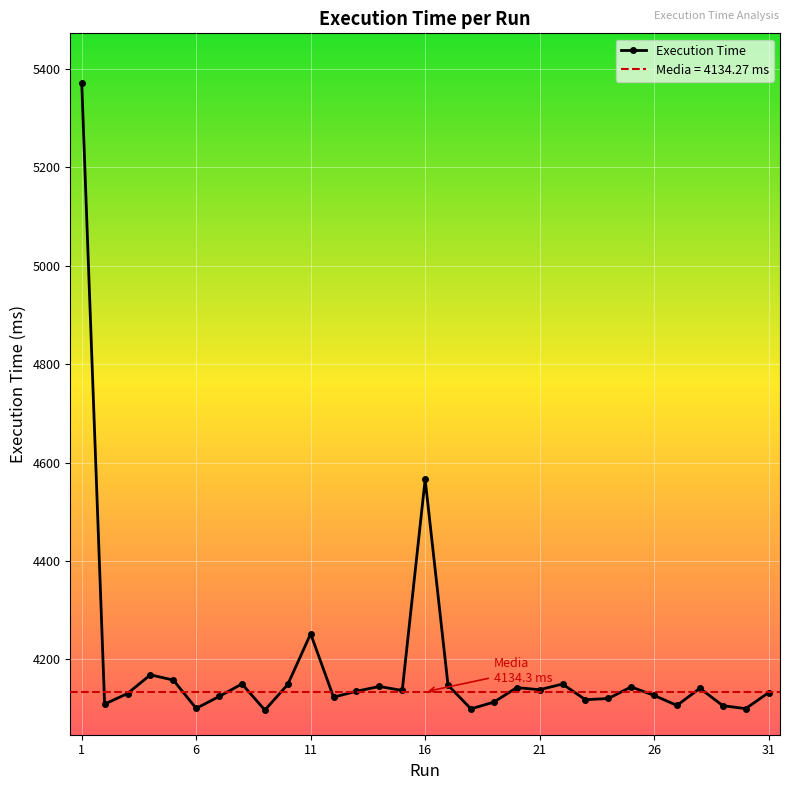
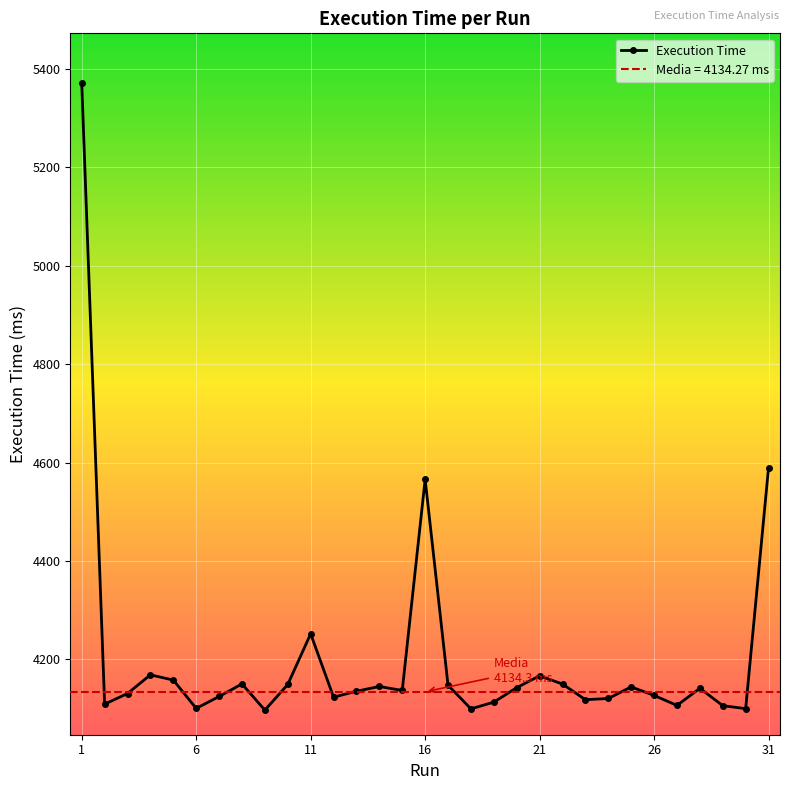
21: 4140 -> 4170
31: 4130 -> 4590
